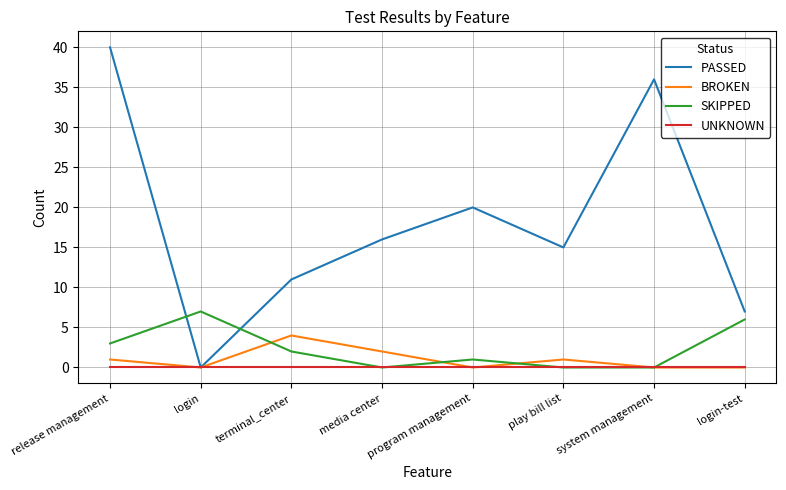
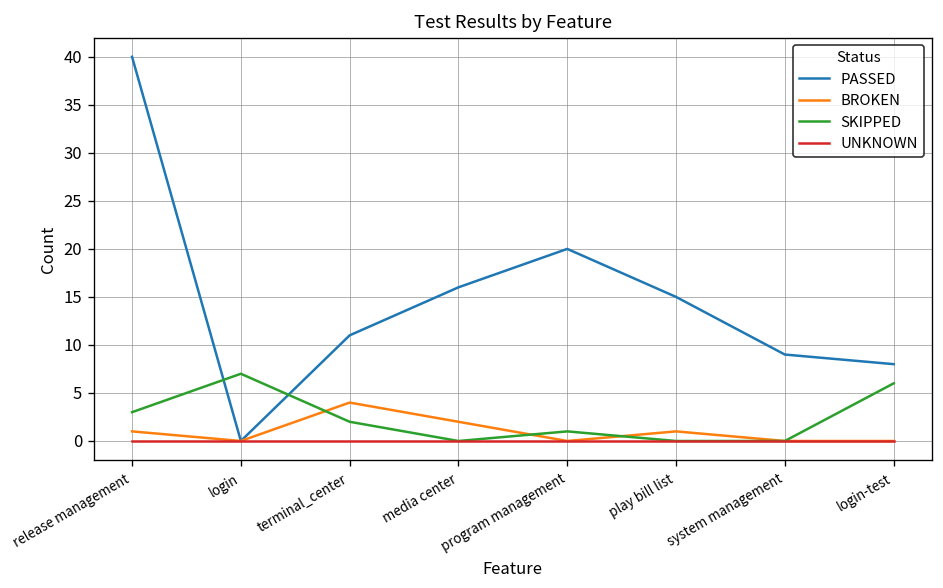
PASSED, system management: 36 -> 9
PASSED, login-test: 7 -> 8
